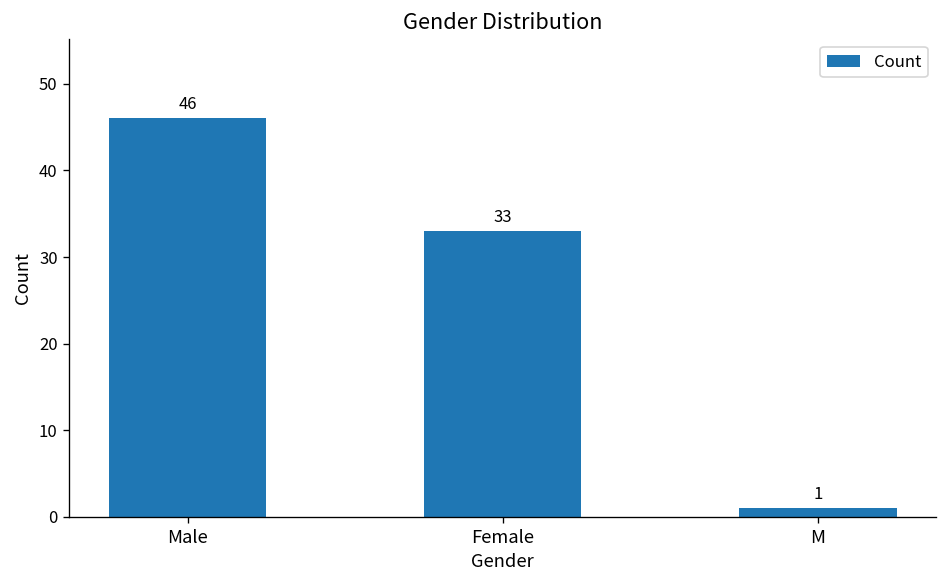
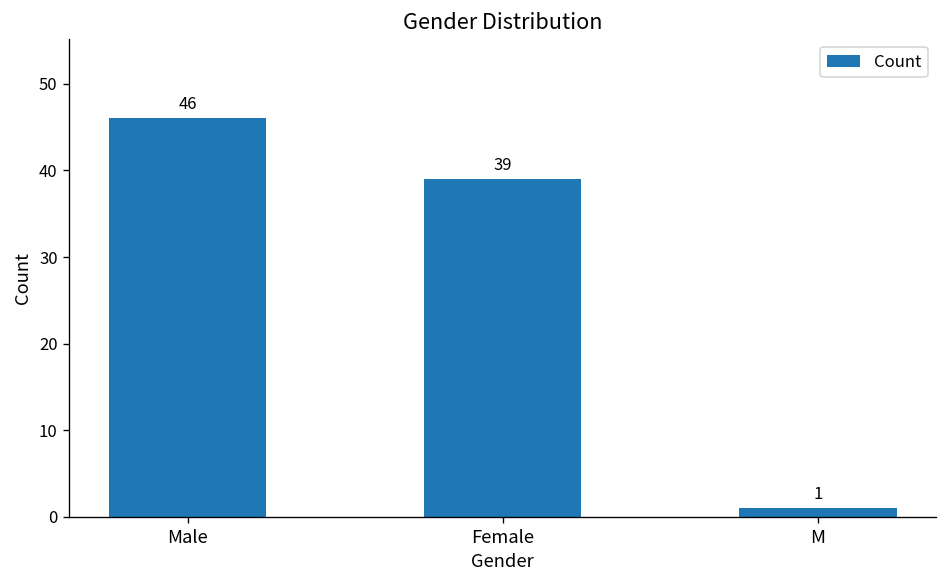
Female: 33 -> 39
